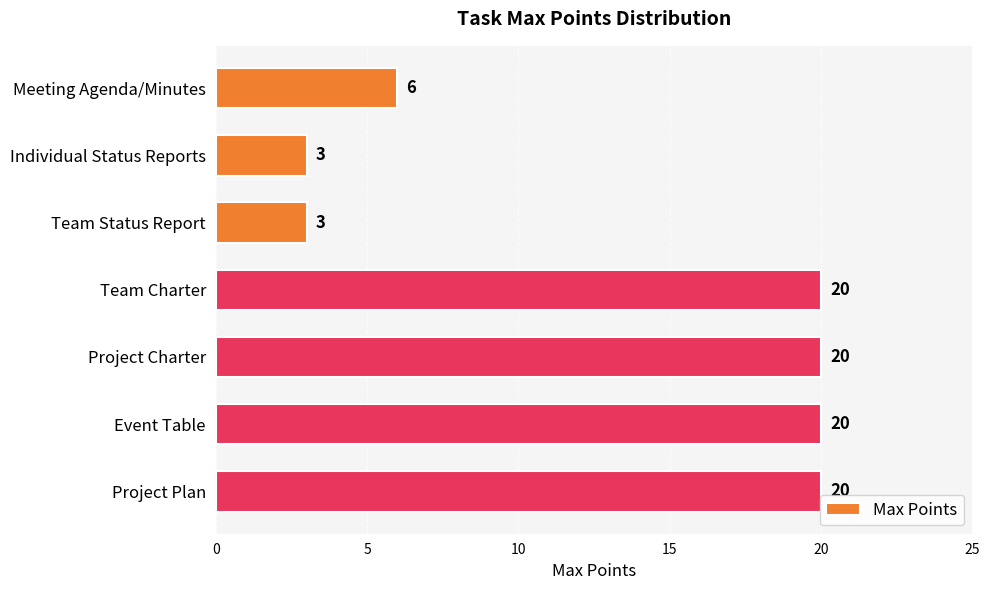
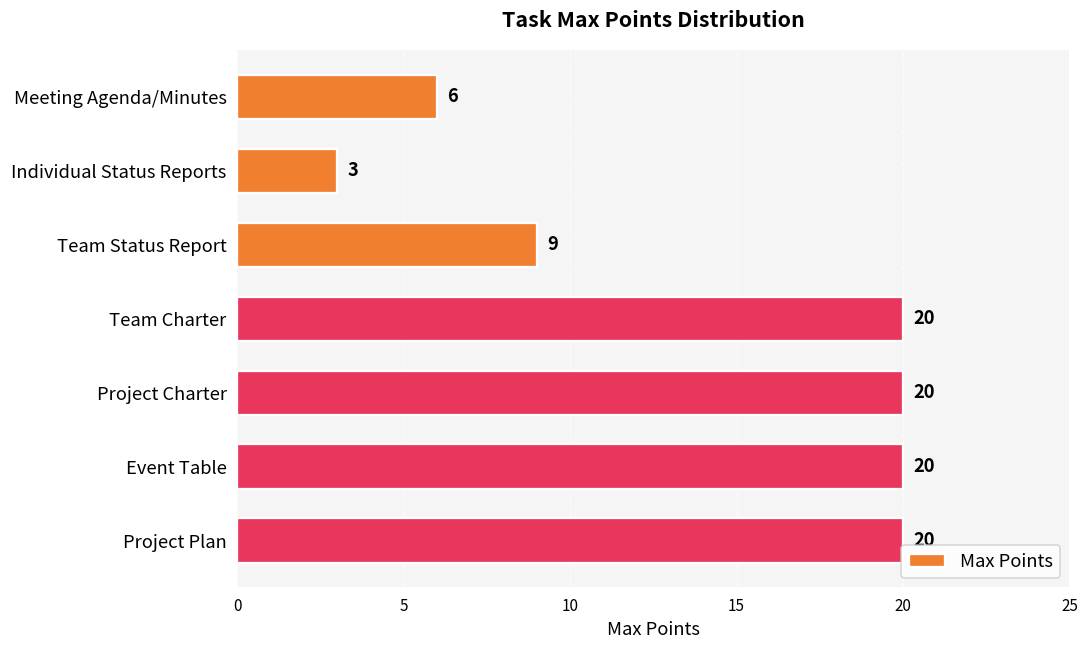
Team Status Report: 3 -> 9
